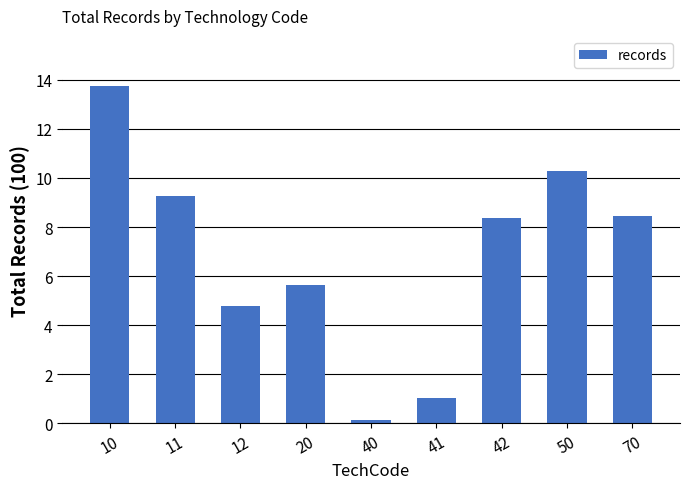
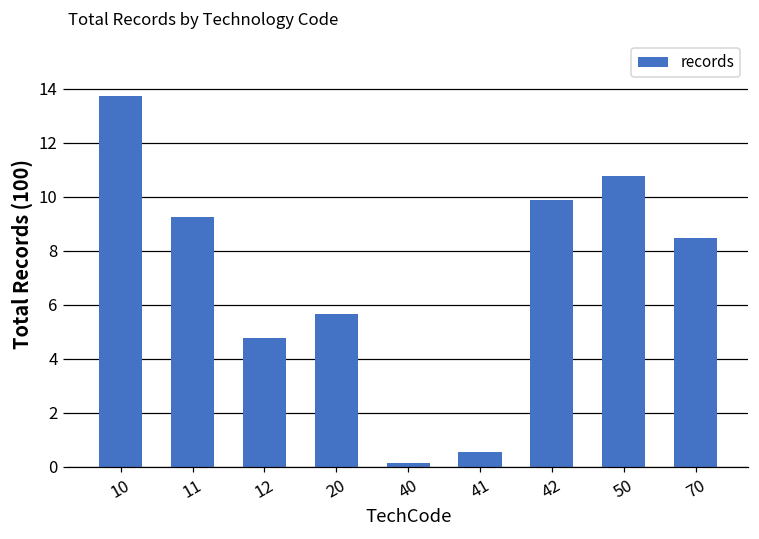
41: 1.1 -> 0.6
42: 8.4 -> 9.9
50: 10.3 -> 10.8
